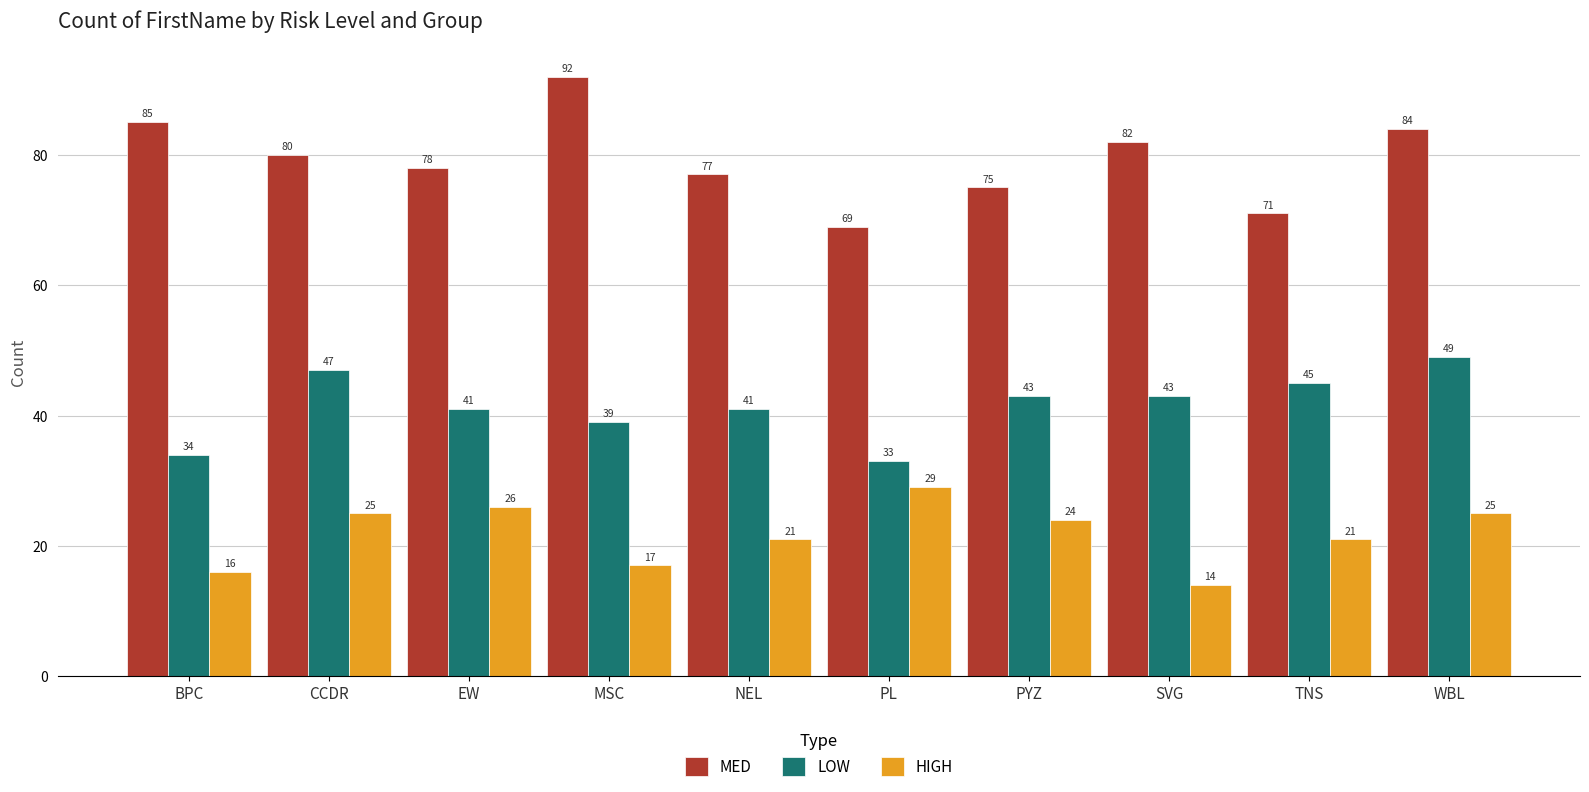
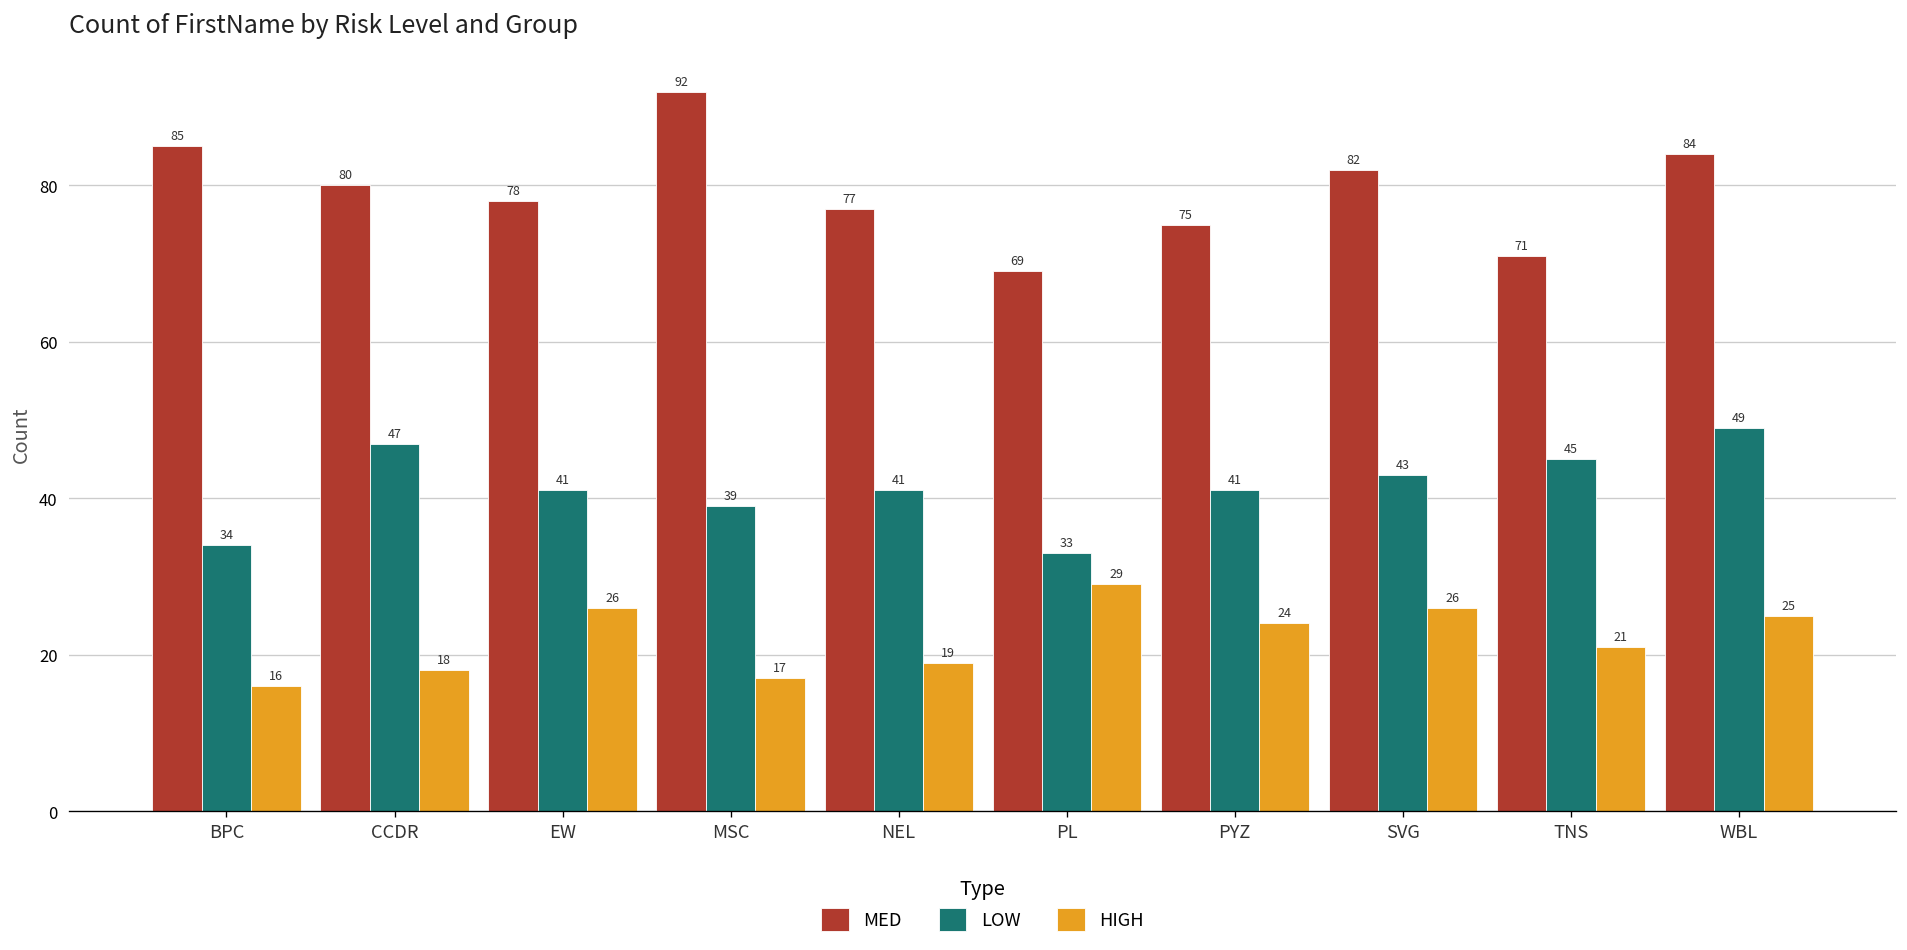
HIGH, CCDR: 25 -> 18
HIGH, NEL: 21 -> 19
LOW, PYZ: 43 -> 41
HIGH, SVG: 14 -> 26
